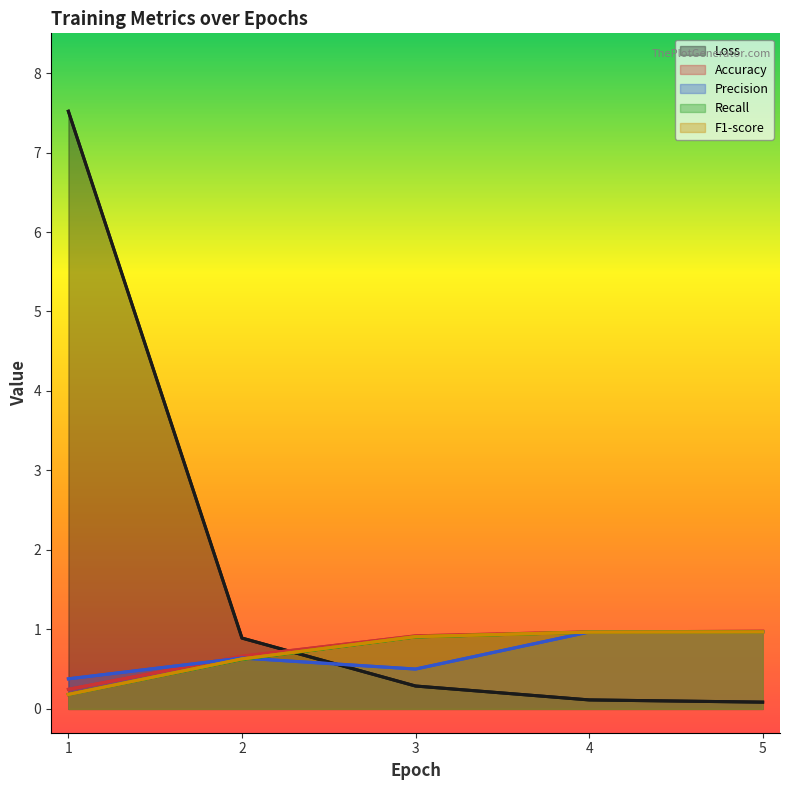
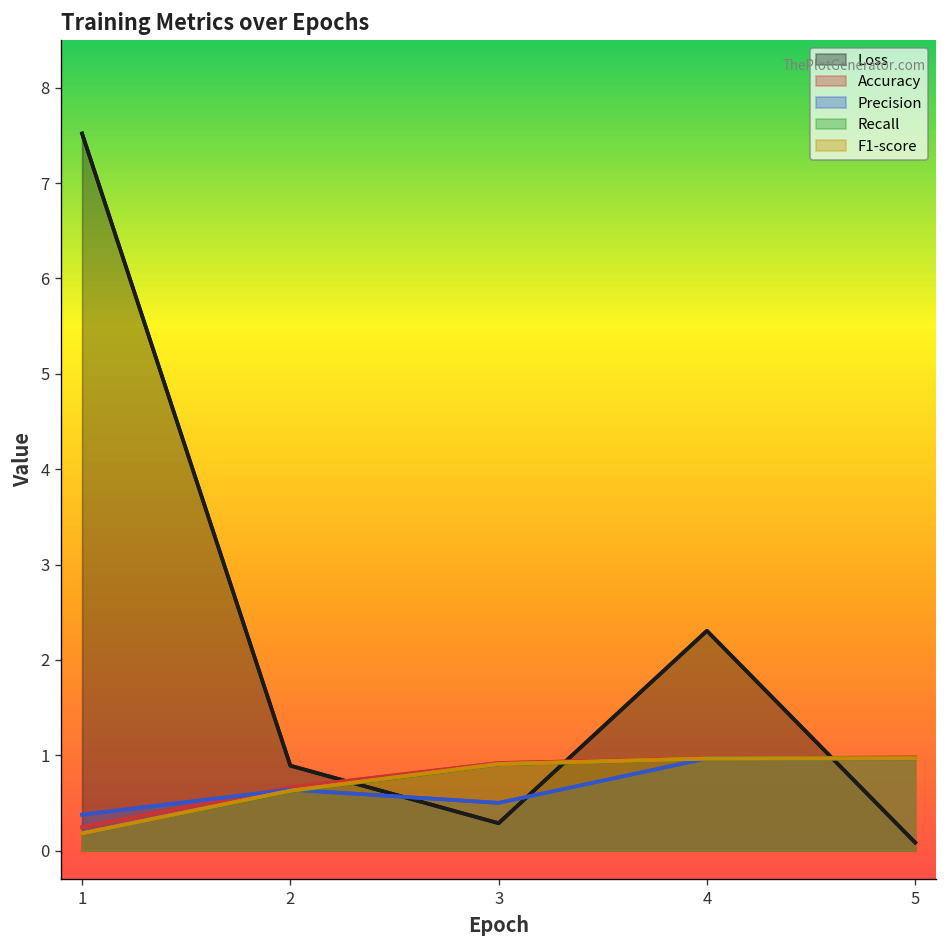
Loss, 4: 0.1 -> 2.3
